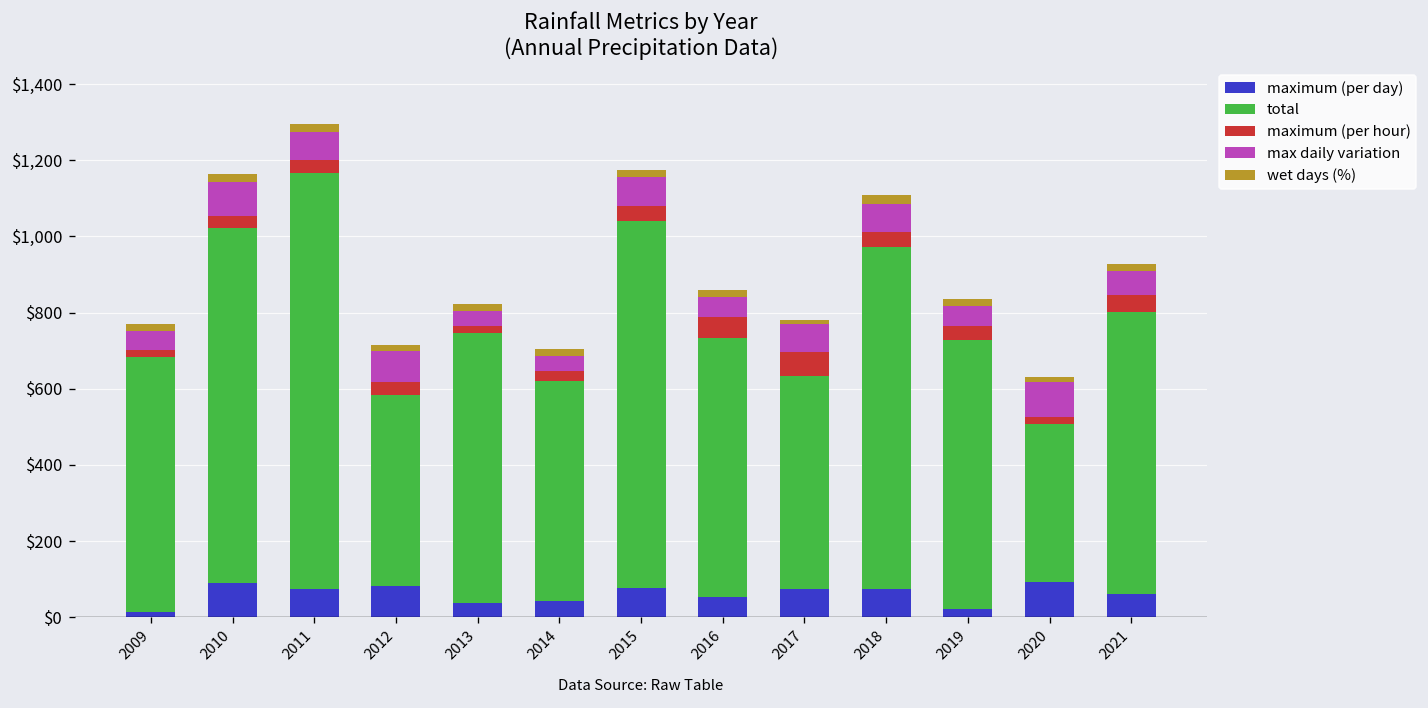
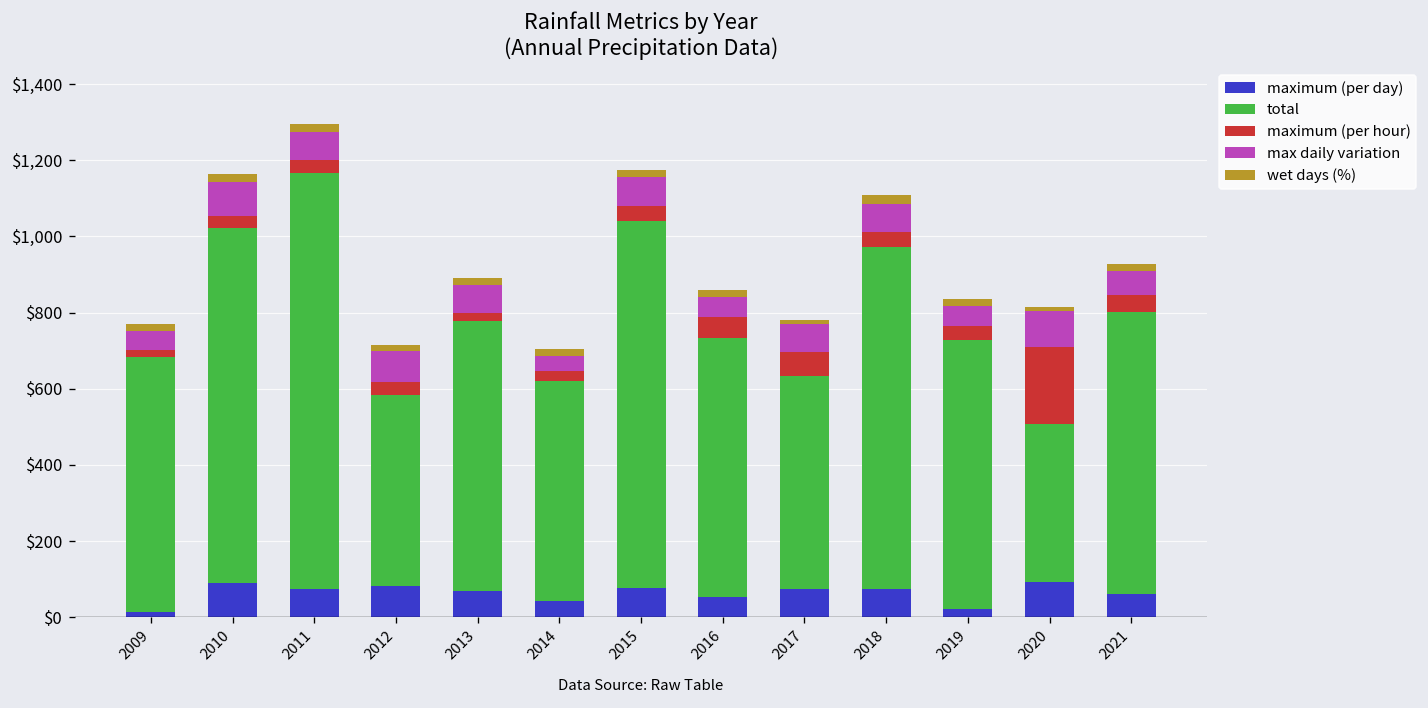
maximum (per day), 2013: $40 -> $70
max daily variation, 2013: $40 -> $70
maximum (per hour), 2020: $20 -> $200
